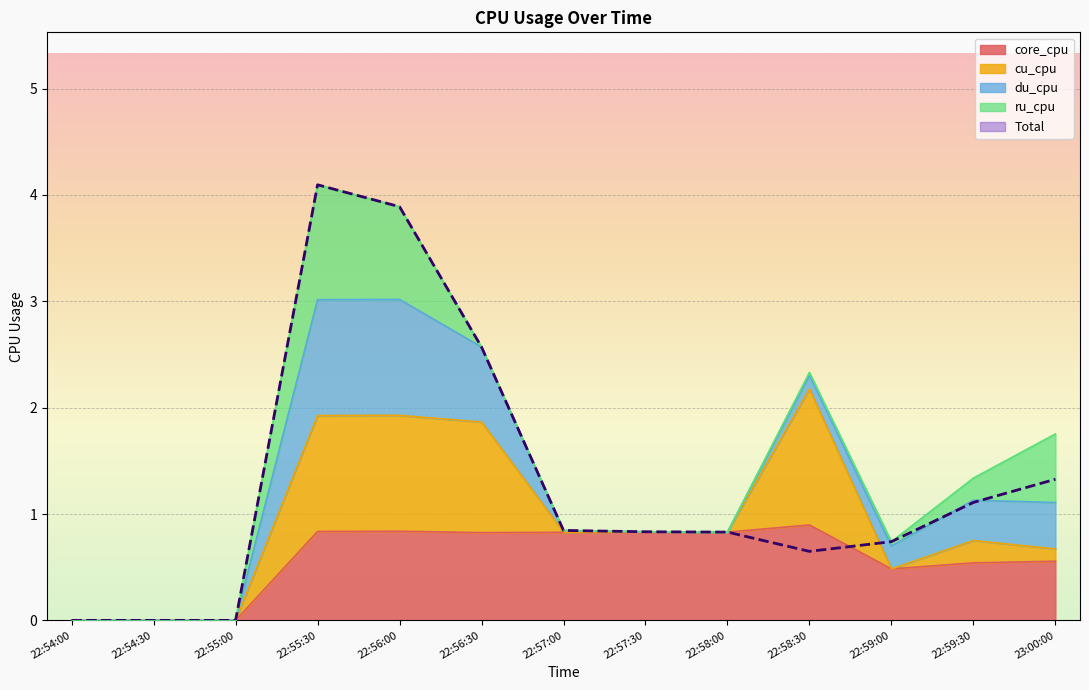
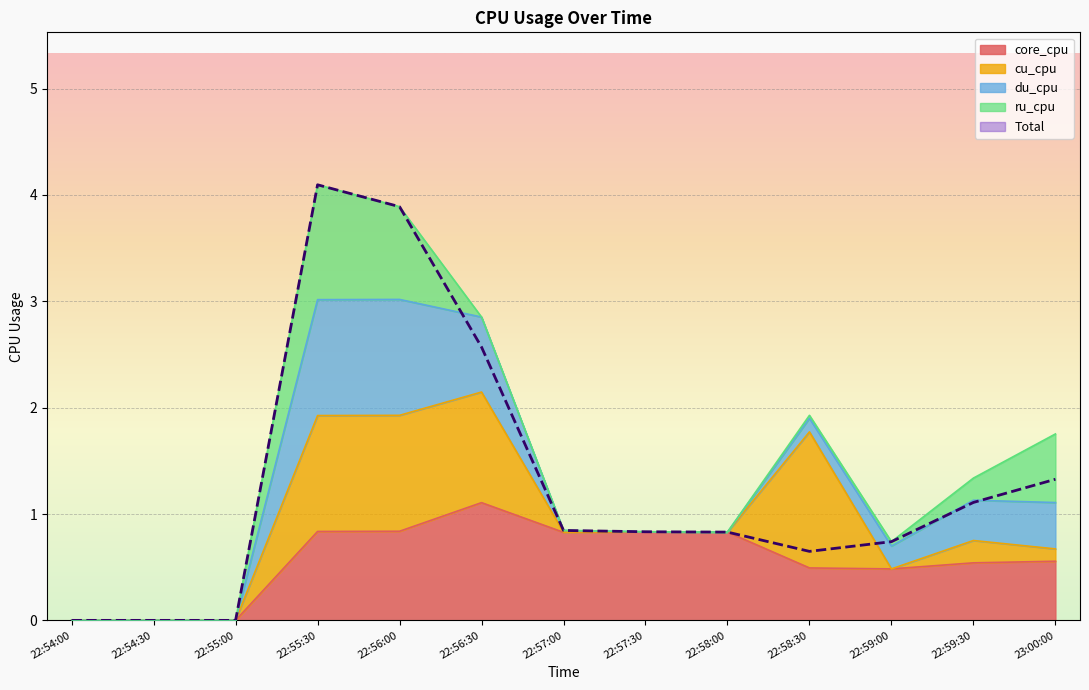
core_cpu, 22:56:30: 0.83 -> 1.11
core_cpu, 22:58:30: 0.90 -> 0.49
